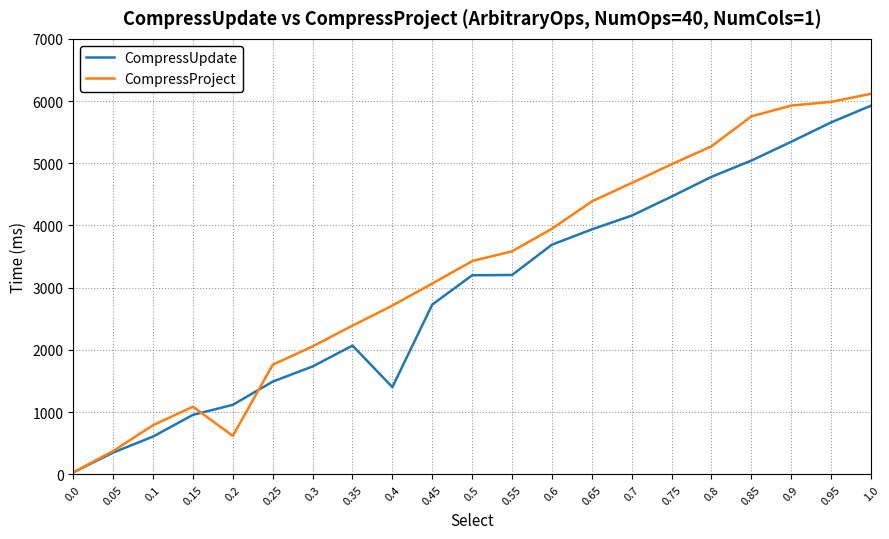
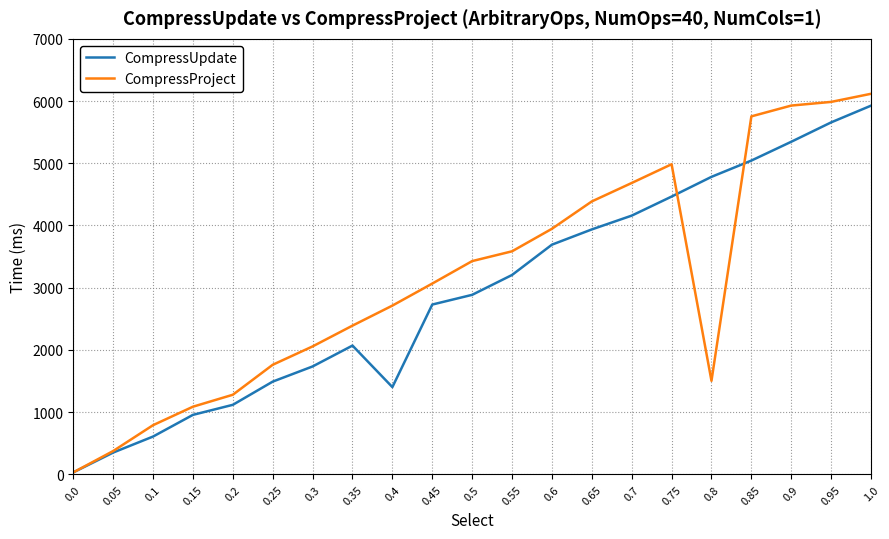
CompressProject, 0.2: 600 -> 1300
CompressUpdate, 0.5: 3200 -> 2900
CompressProject, 0.8: 5300 -> 1500
